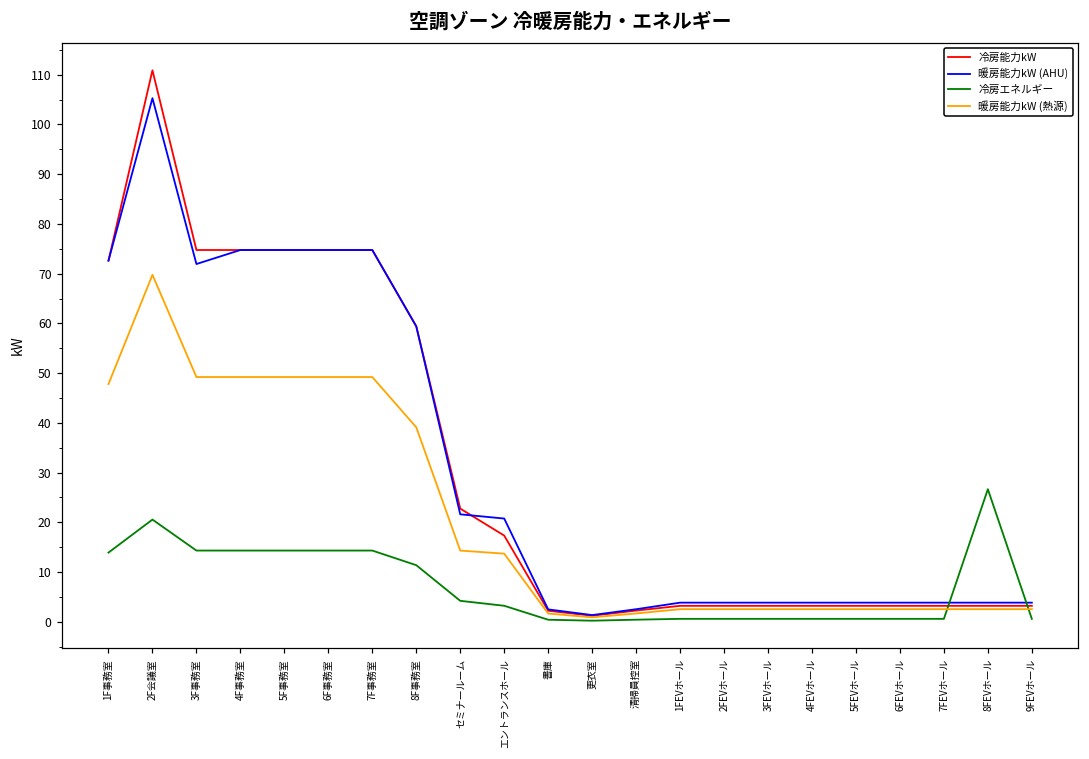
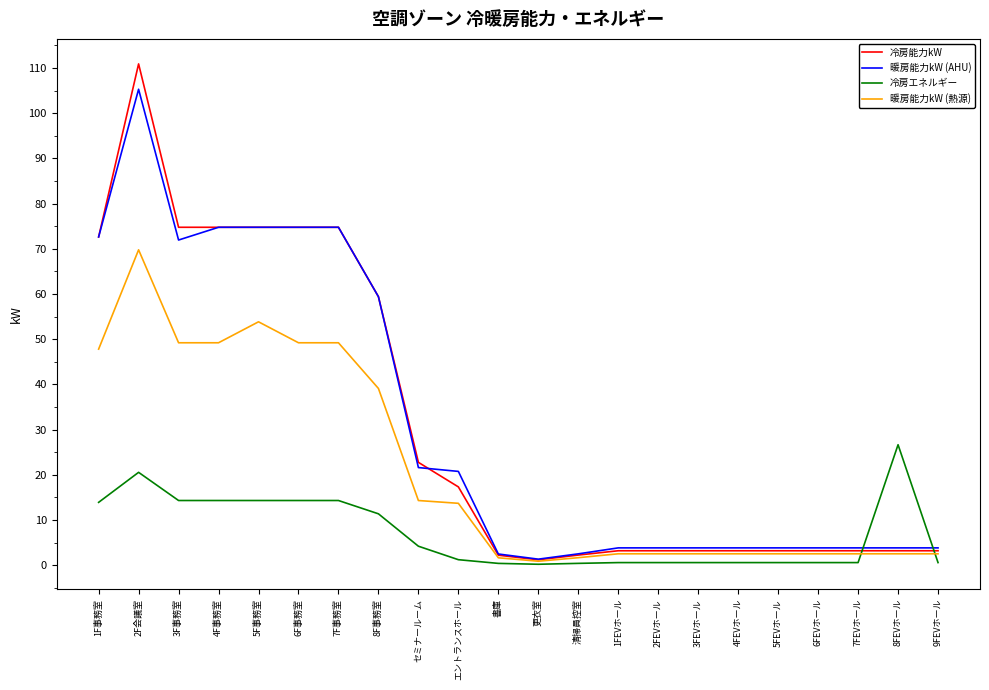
暖房能力kW (熱源), 5F事務室: 49 -> 54
冷房エネルギー, エントランスホール: 3 -> 1
